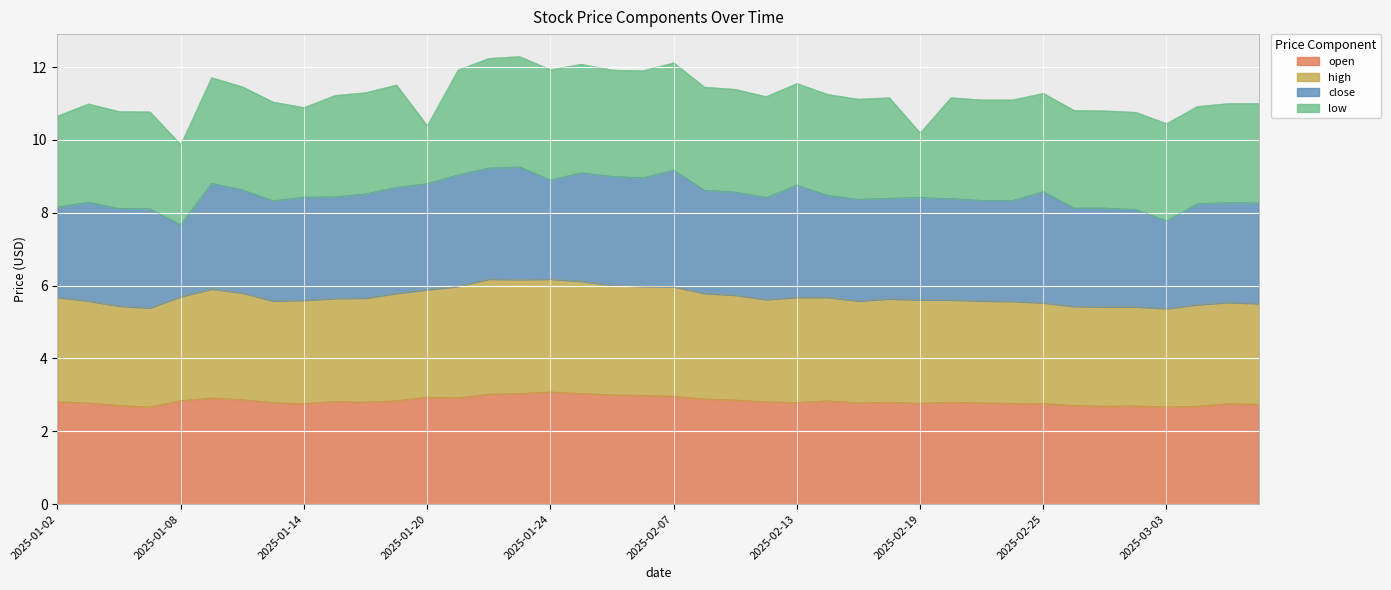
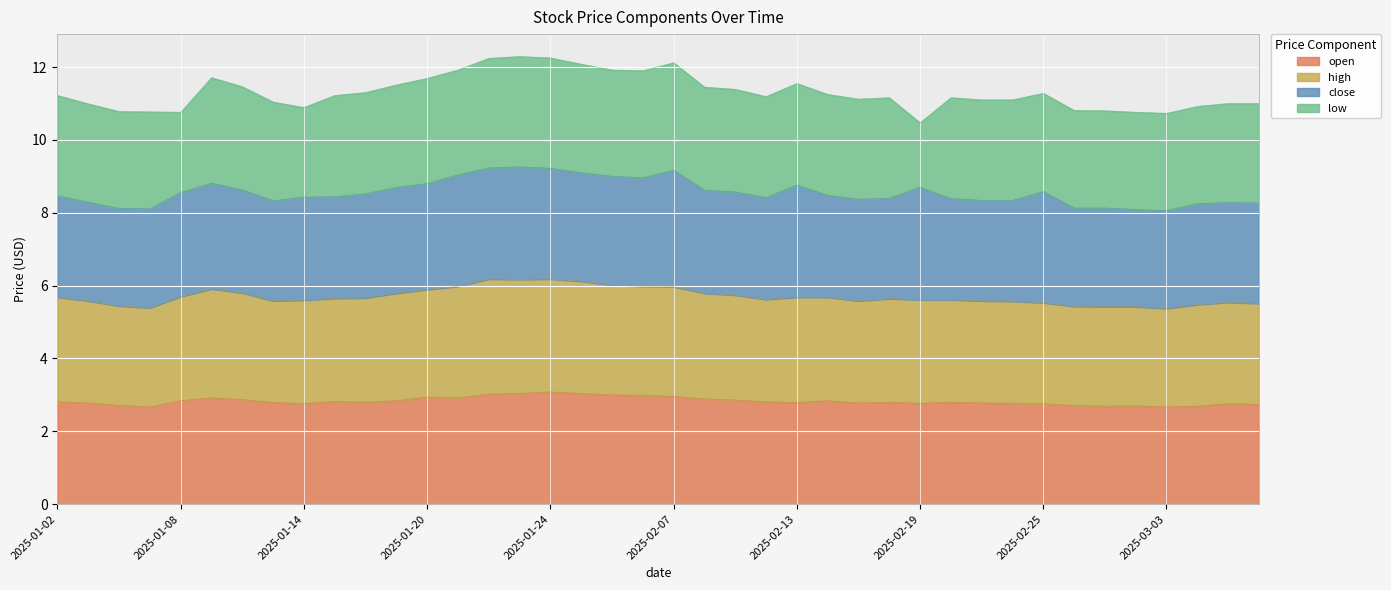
close, 2025-01-02: 2.5 -> 2.8
low, 2025-01-02: 2.5 -> 2.8
close, 2025-01-08: 2.0 -> 2.9
low, 2025-01-20: 1.6 -> 2.9
close, 2025-01-24: 2.7 -> 3.0
close, 2025-02-19: 2.8 -> 3.1
close, 2025-03-03: 2.4 -> 2.7
